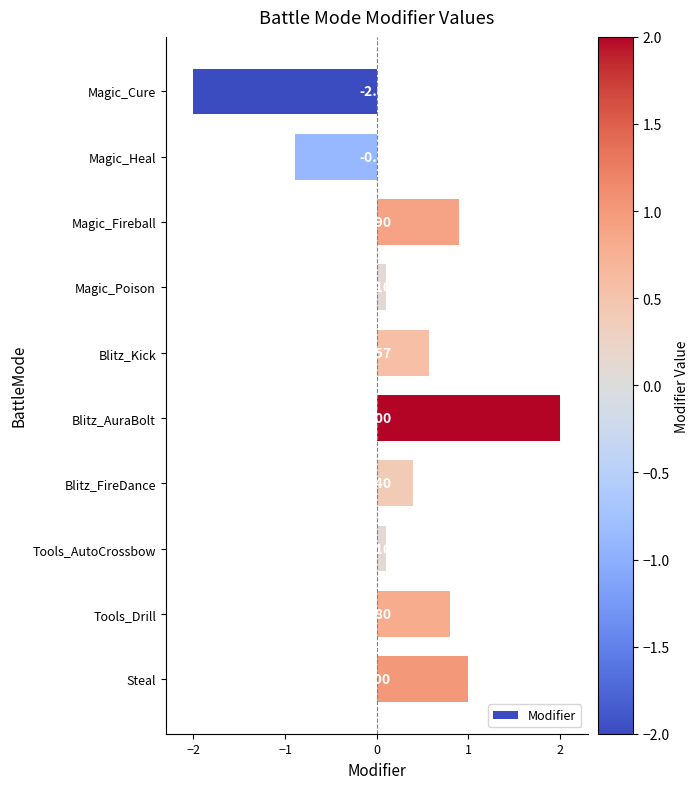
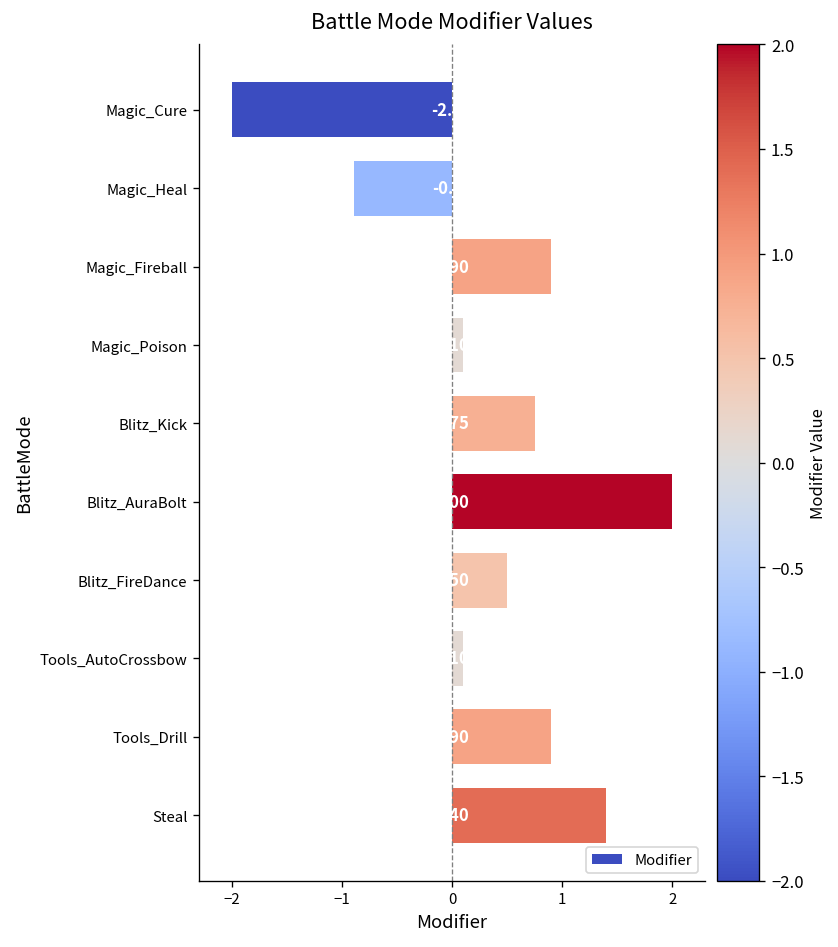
Blitz_Kick: 0.6 -> 0.8
Blitz_FireDance: 0.4 -> 0.5
Tools_Drill: 0.8 -> 0.9
Steal: 1.0 -> 1.4
